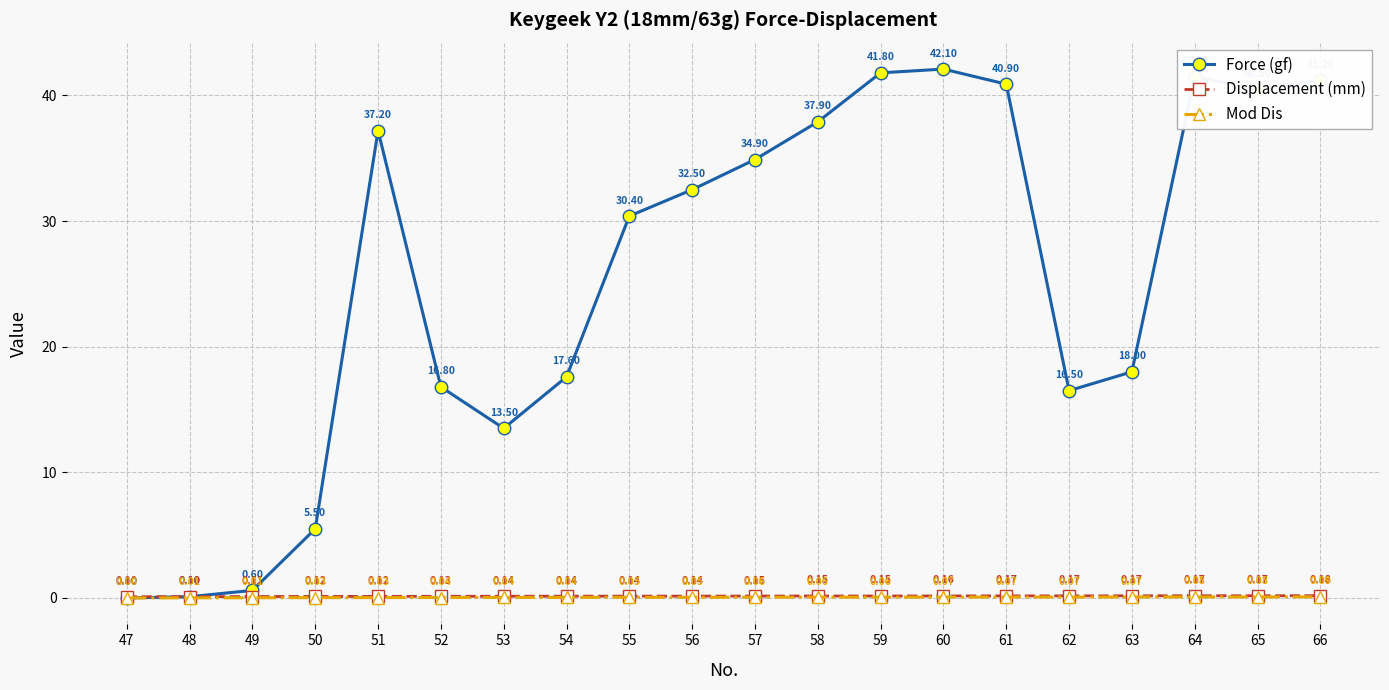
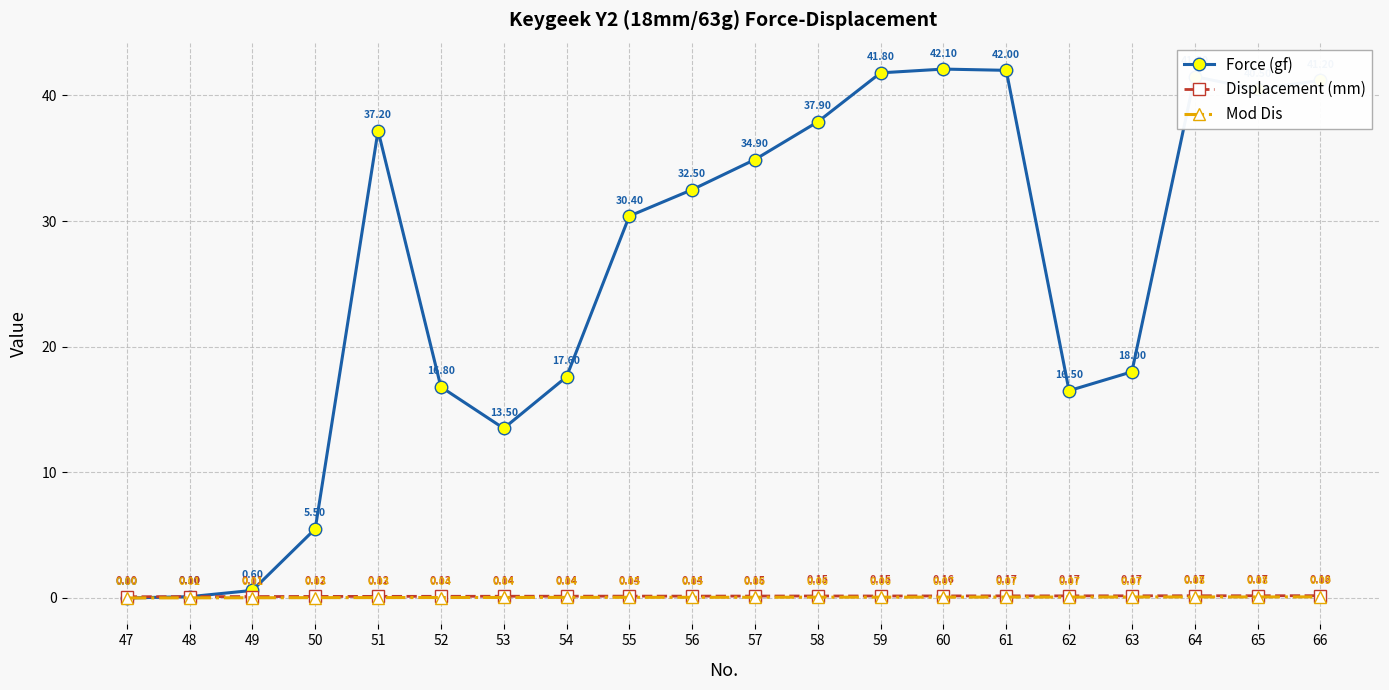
Force (gf), 61: 40.90 -> 42.00
